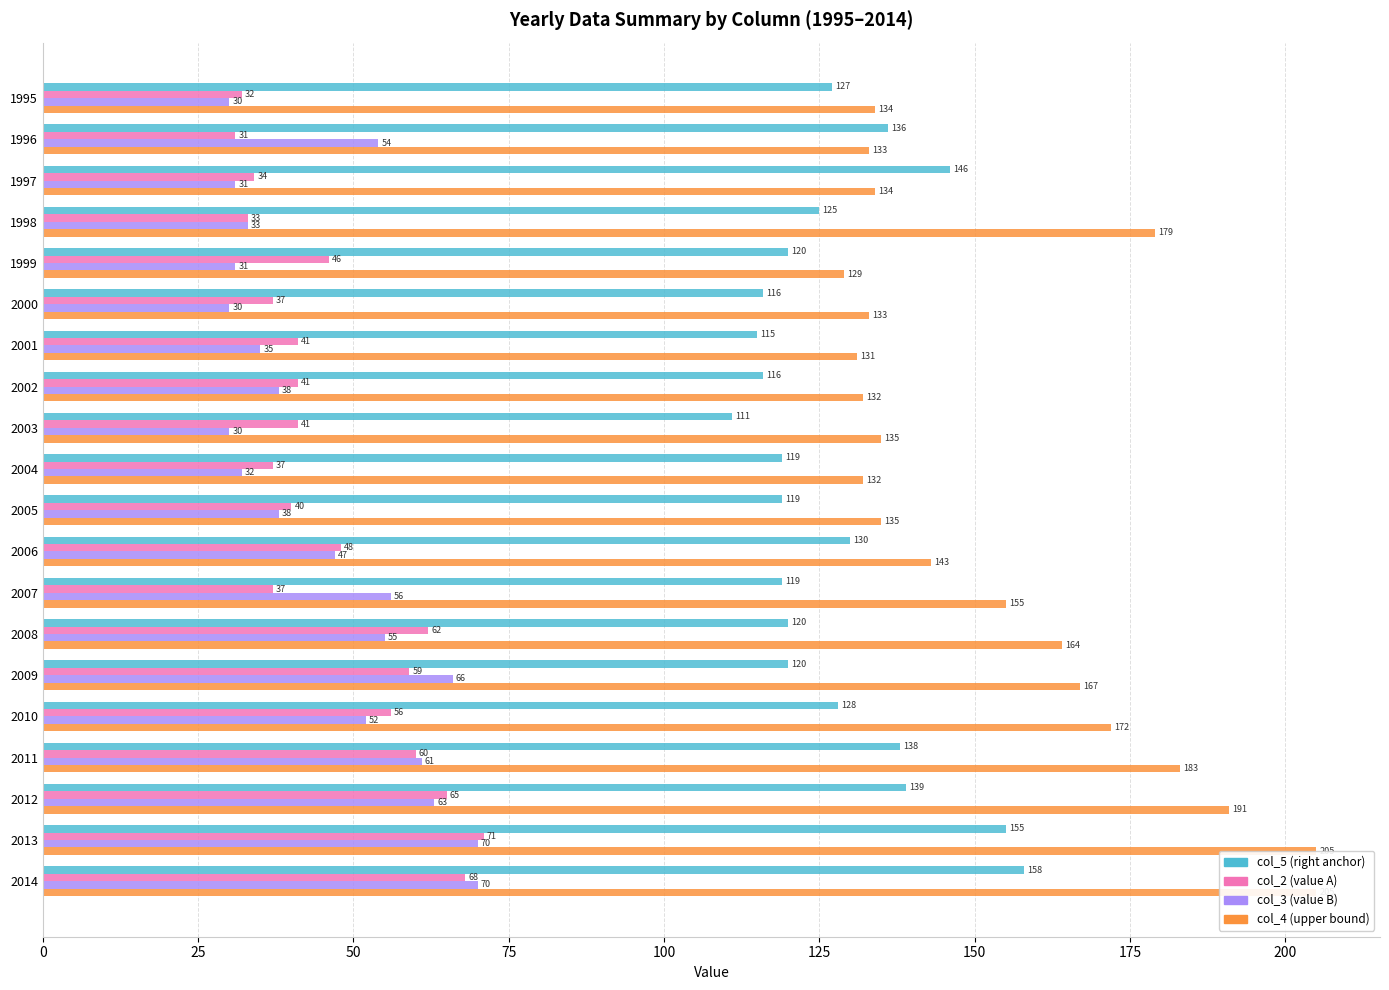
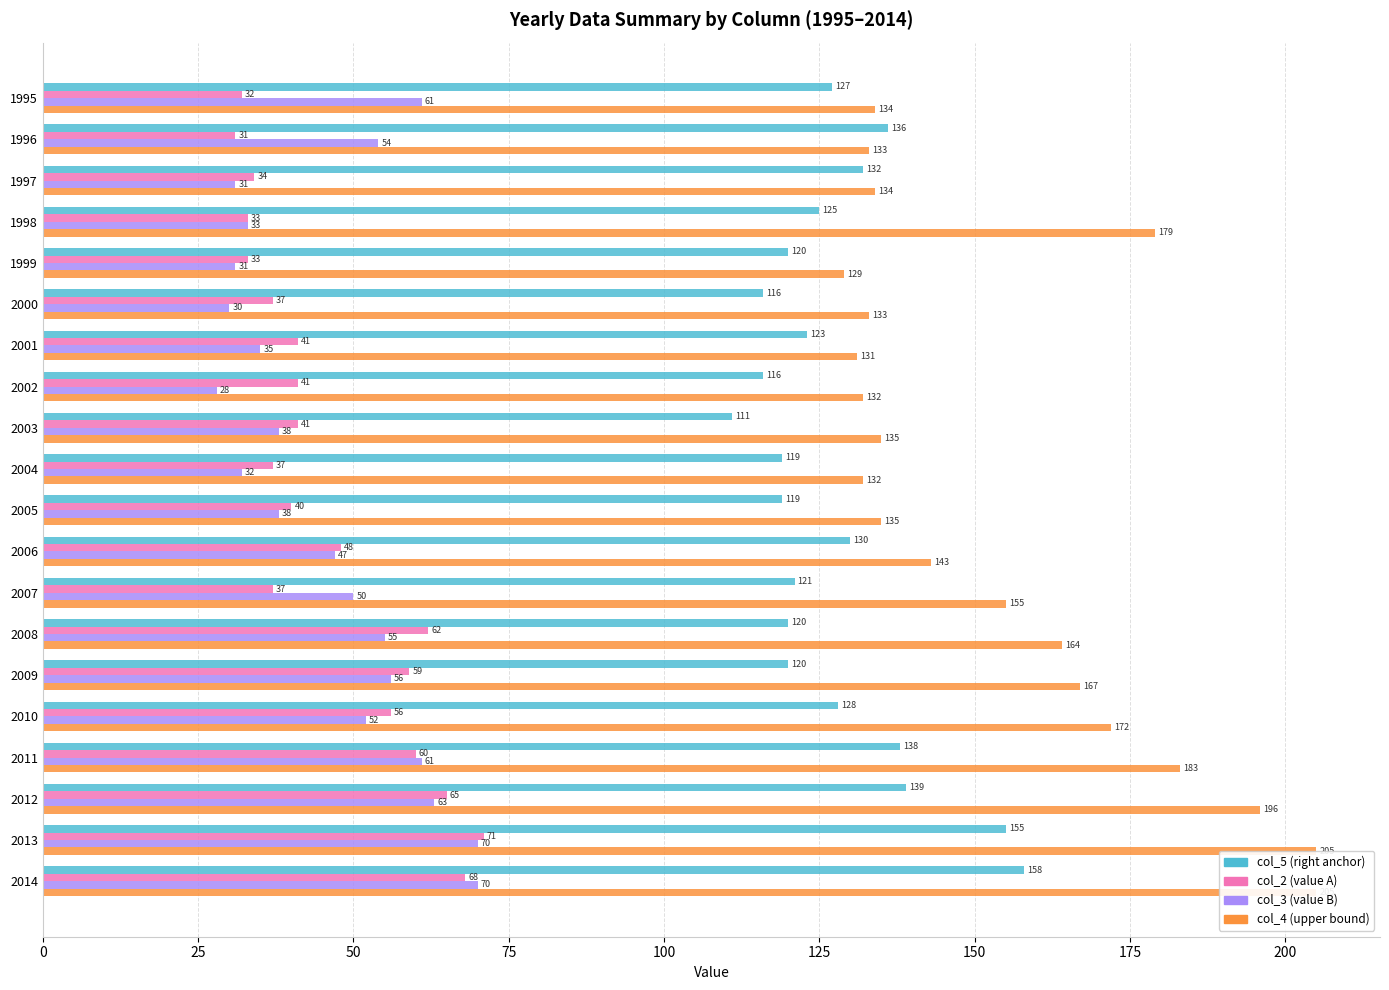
col_3 (value B), 1995: 30 -> 61
col_5 (right anchor), 1997: 146 -> 132
col_2 (value A), 1999: 46 -> 33
col_5 (right anchor), 2001: 115 -> 123
col_3 (value B), 2002: 38 -> 28
col_3 (value B), 2003: 30 -> 38
col_5 (right anchor), 2007: 119 -> 121
col_3 (value B), 2007: 56 -> 50
col_3 (value B), 2009: 66 -> 56
col_4 (upper bound), 2012: 191 -> 196
